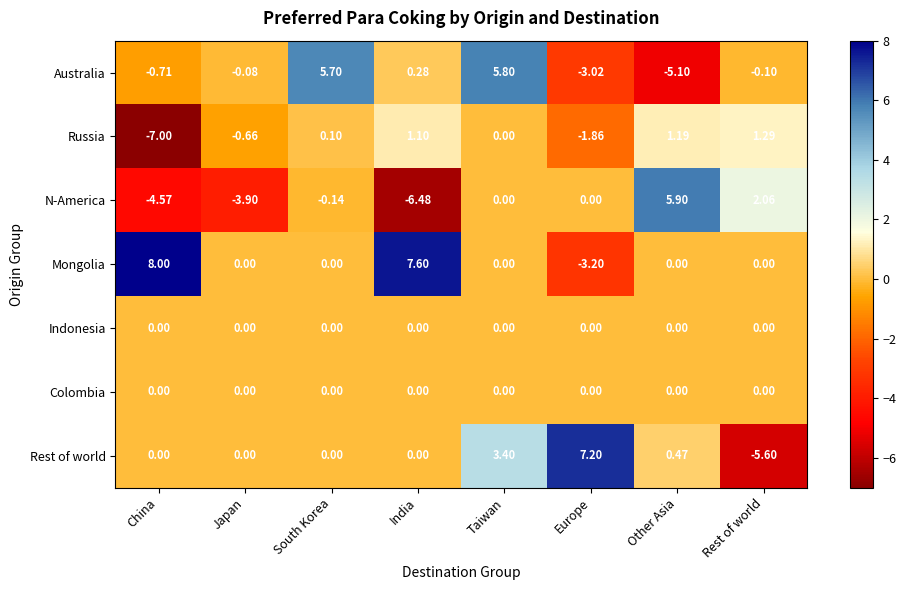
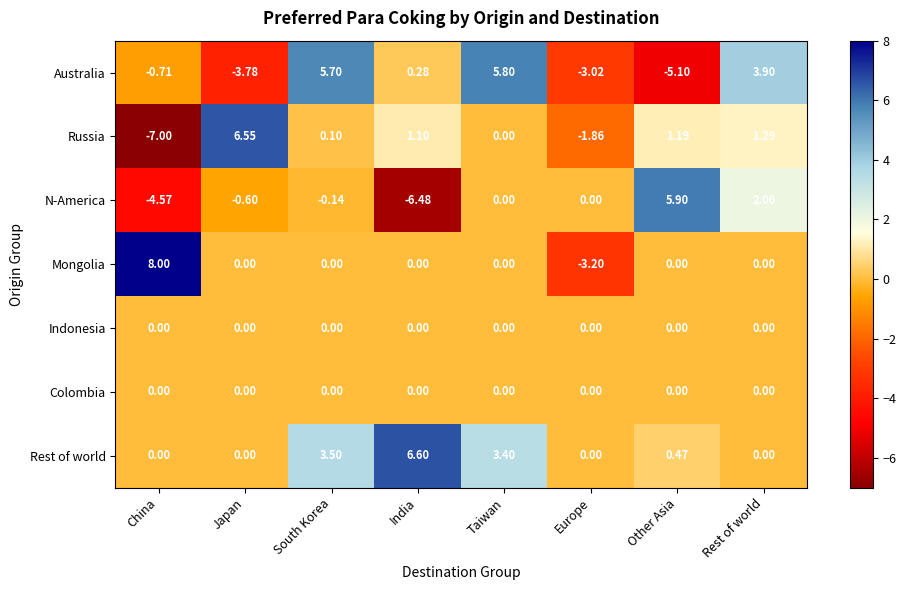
Australia, Japan: -0.08 -> -3.78
Australia, Rest of world: -0.10 -> 3.90
Russia, Japan: -0.66 -> 6.55
N-America, Japan: -3.90 -> -0.60
Mongolia, India: 7.60 -> 0.00
Rest of world, South Korea: 0.00 -> 3.50
Rest of world, India: 0.00 -> 6.60
Rest of world, Europe: 7.20 -> 0.00
Rest of world, Rest of world: -5.60 -> 0.00
